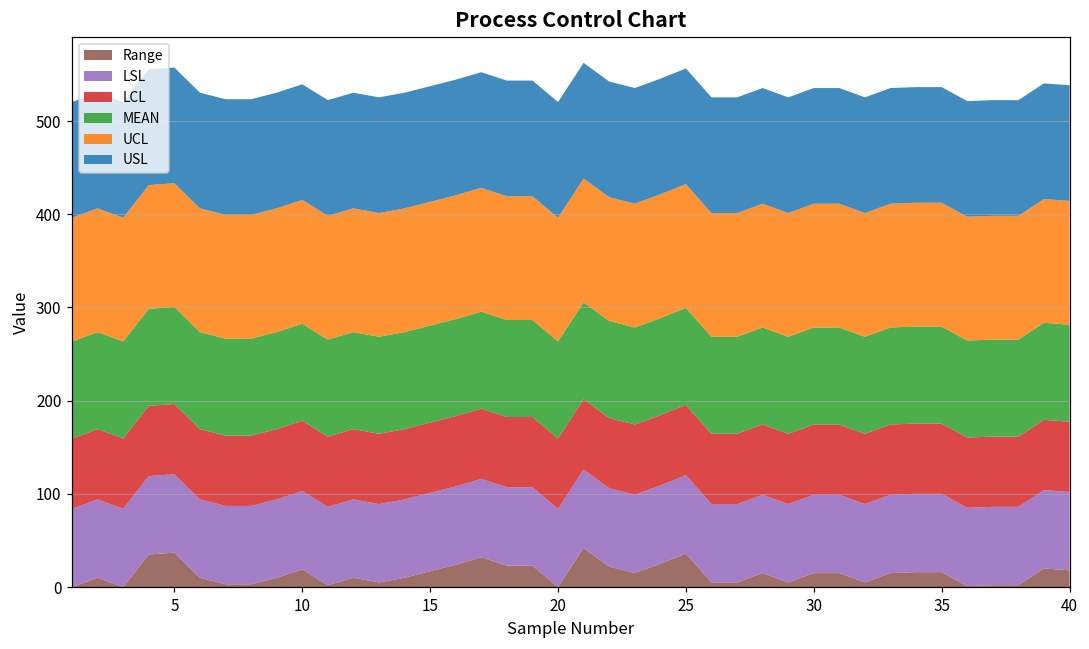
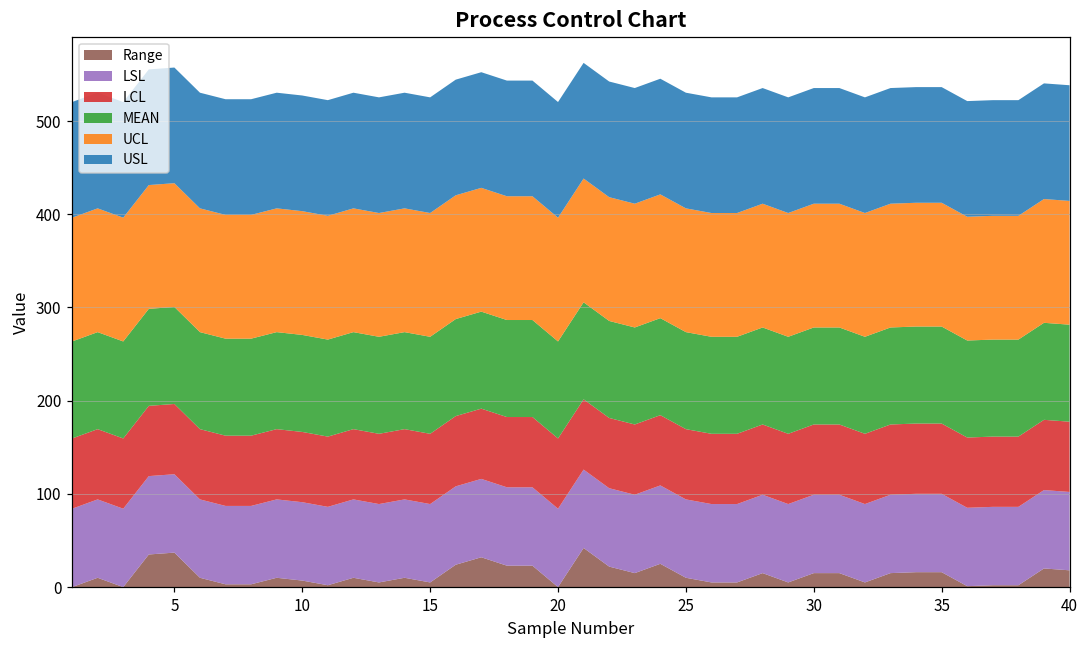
Range, 10: 20 -> 10
Range, 15: 20 -> 10
Range, 25: 40 -> 10
